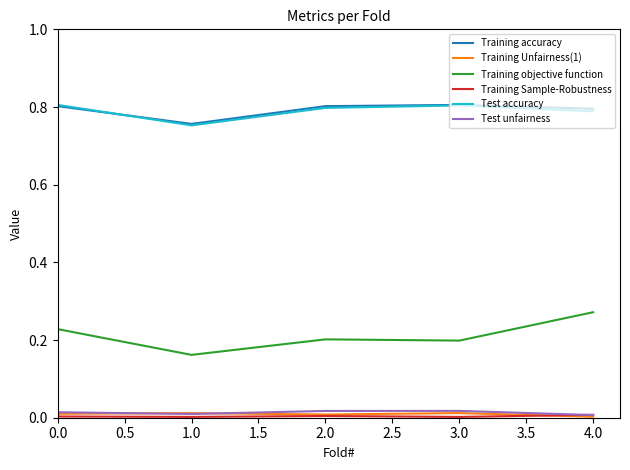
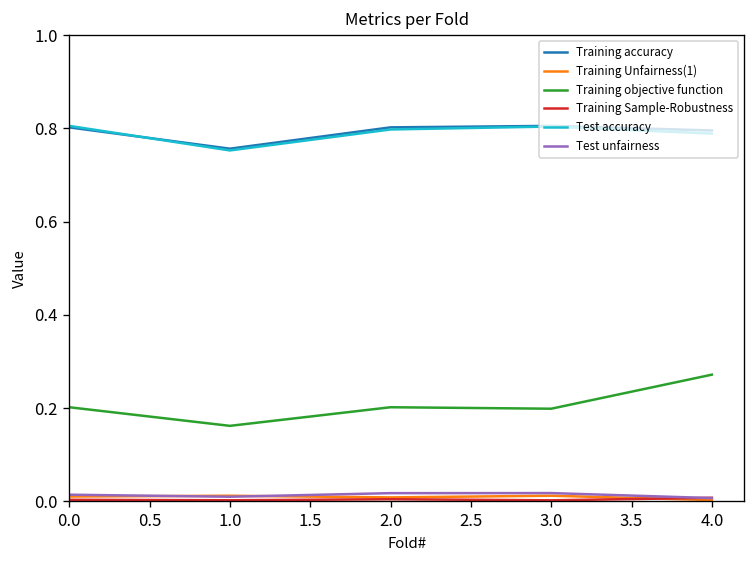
Training objective function, 0.0: 0.23 -> 0.20
